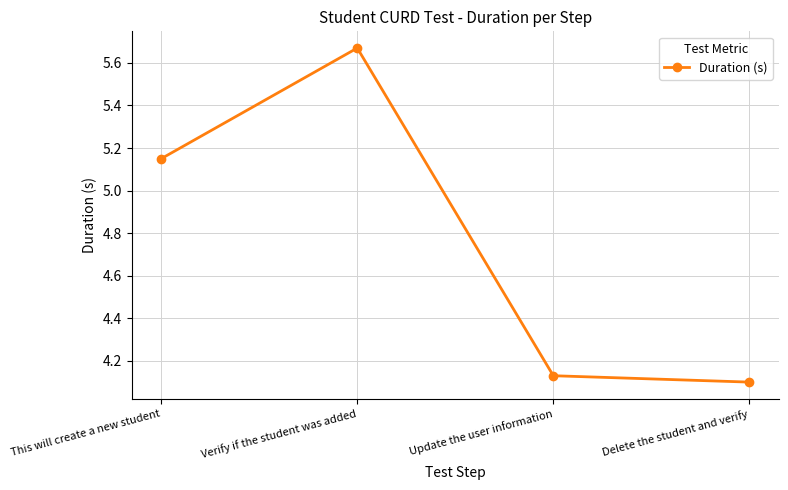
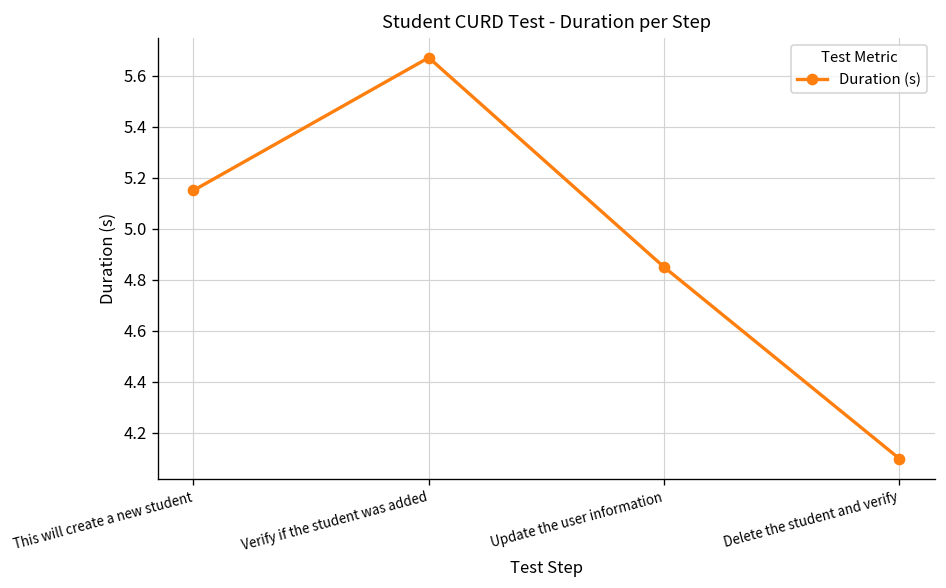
Update the user information: 4.13 -> 4.85
